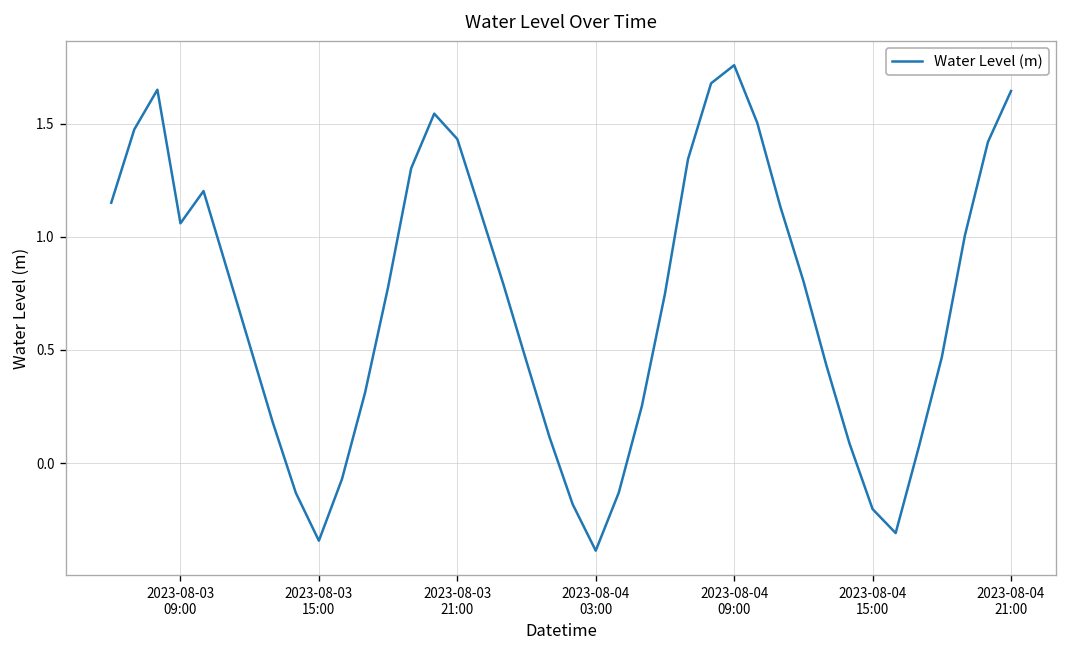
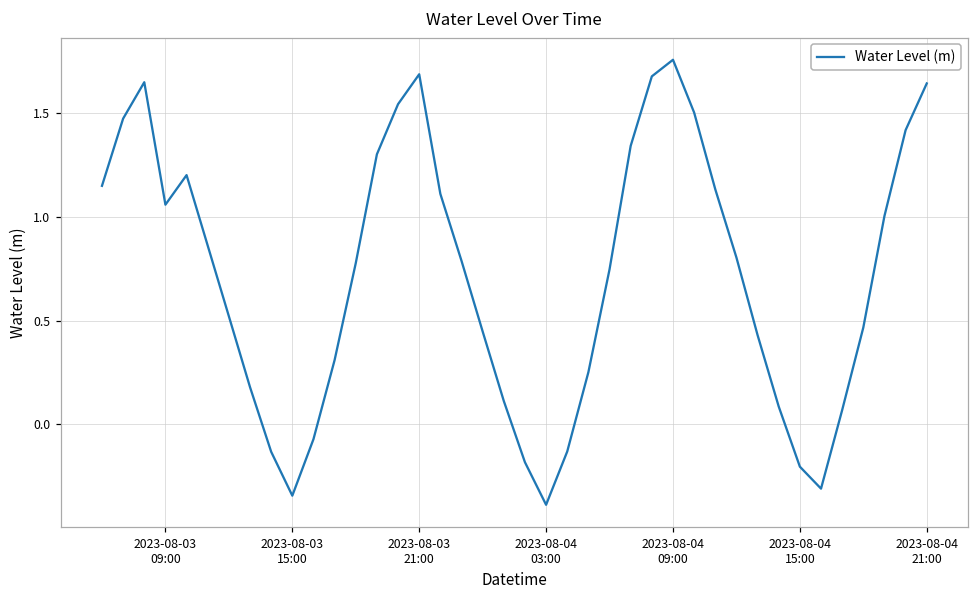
2023-08-03 21:00: 1.43 -> 1.69
